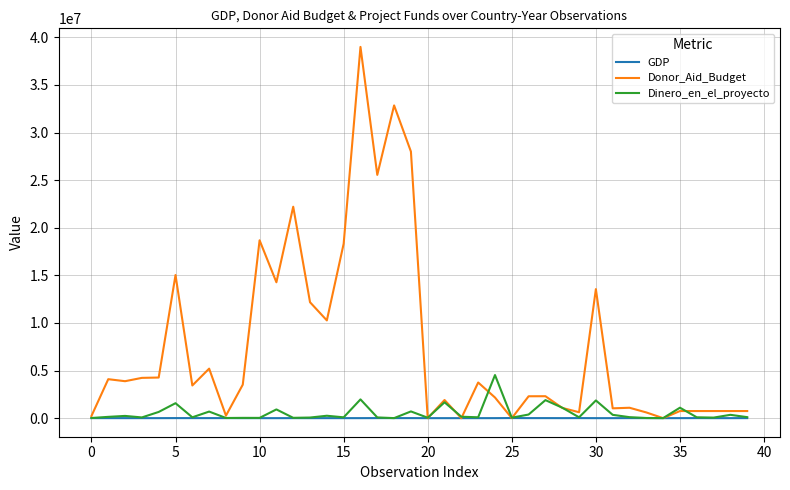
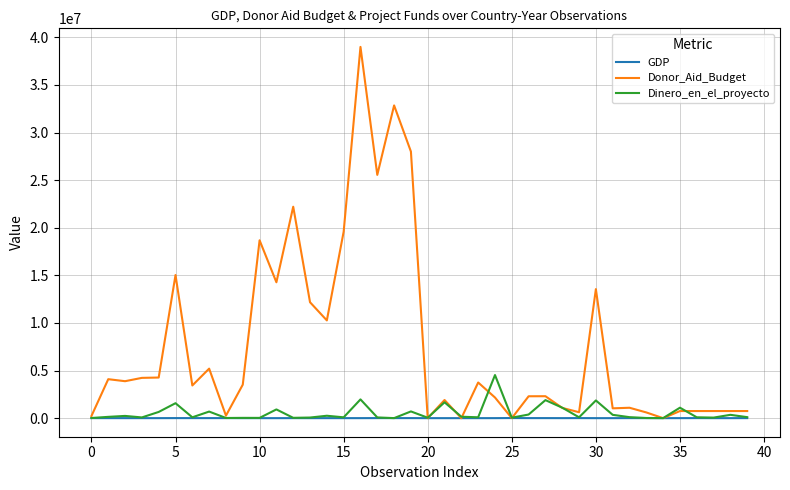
Donor_Aid_Budget, 15: 18000000 -> 20000000
